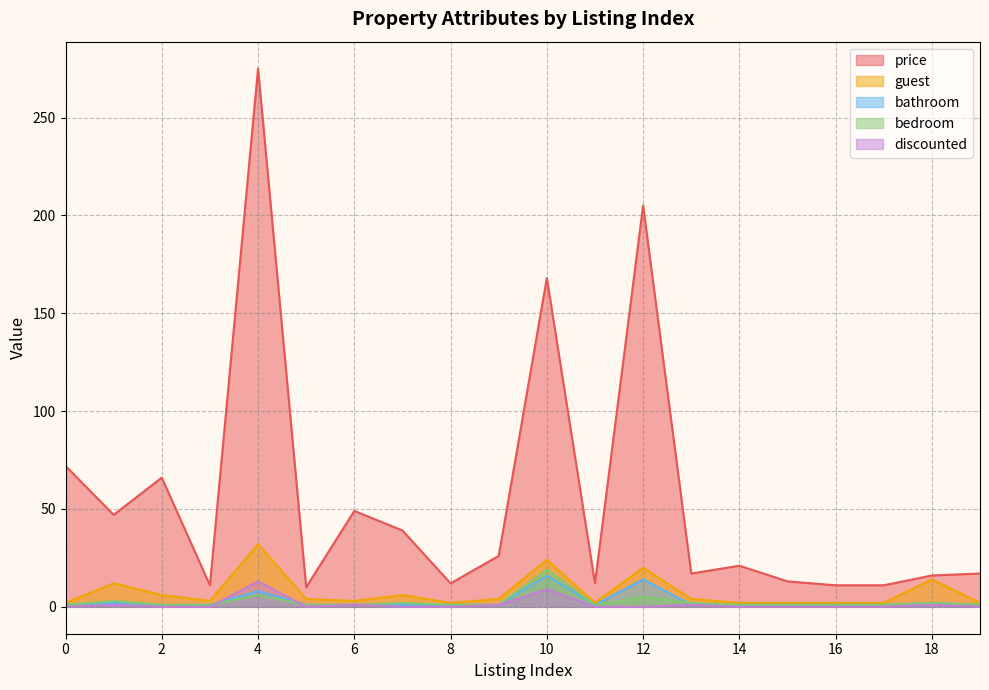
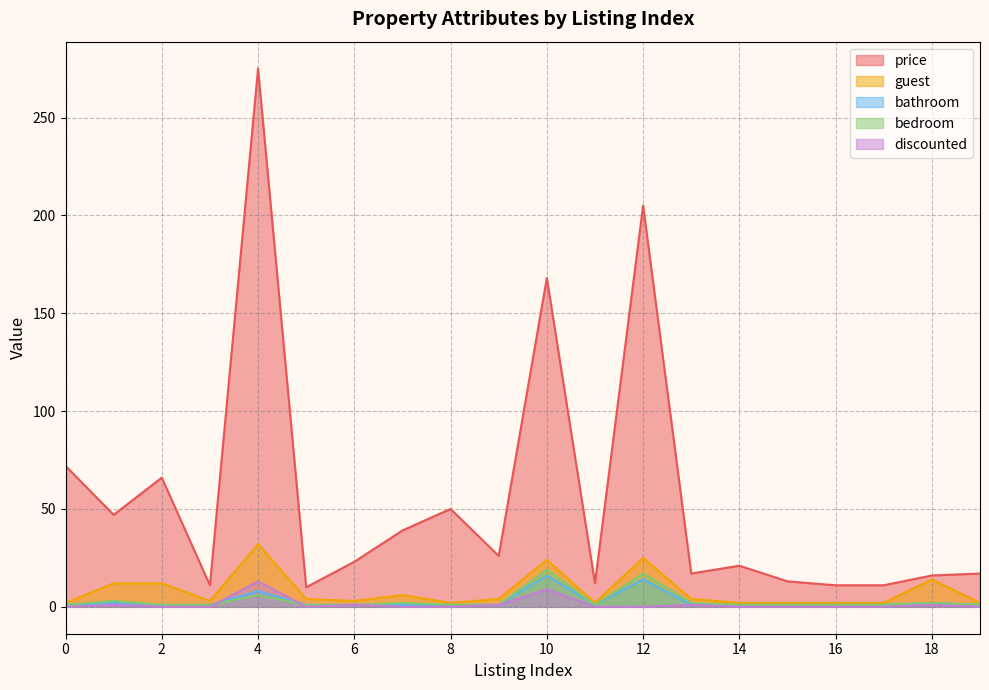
guest, 2: 6 -> 12
price, 6: 49 -> 23
price, 8: 12 -> 50
guest, 12: 20 -> 25
bedroom, 12: 5 -> 17
